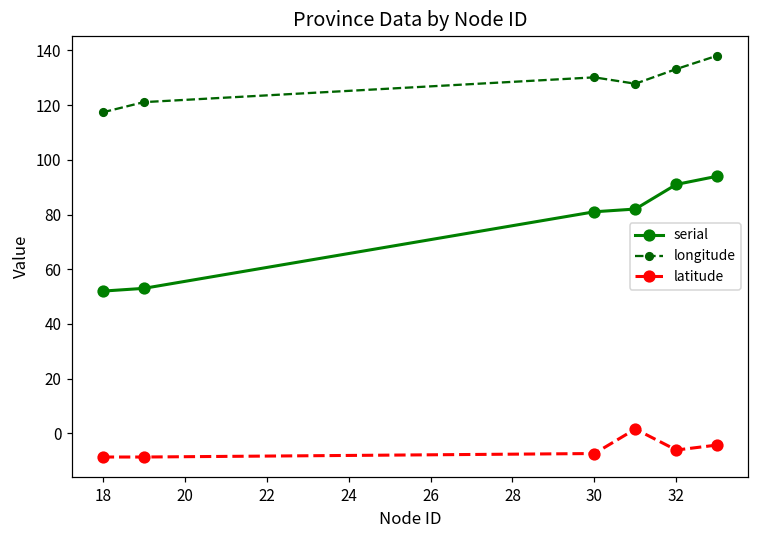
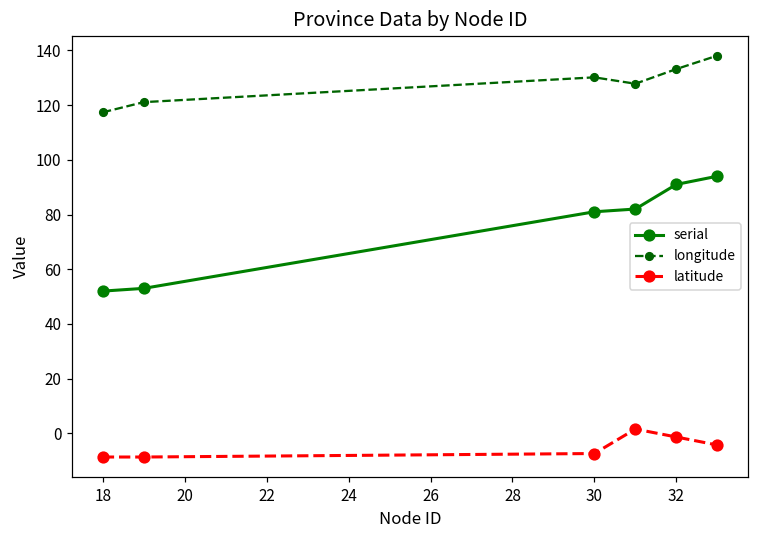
latitude, 32: -6 -> -1
